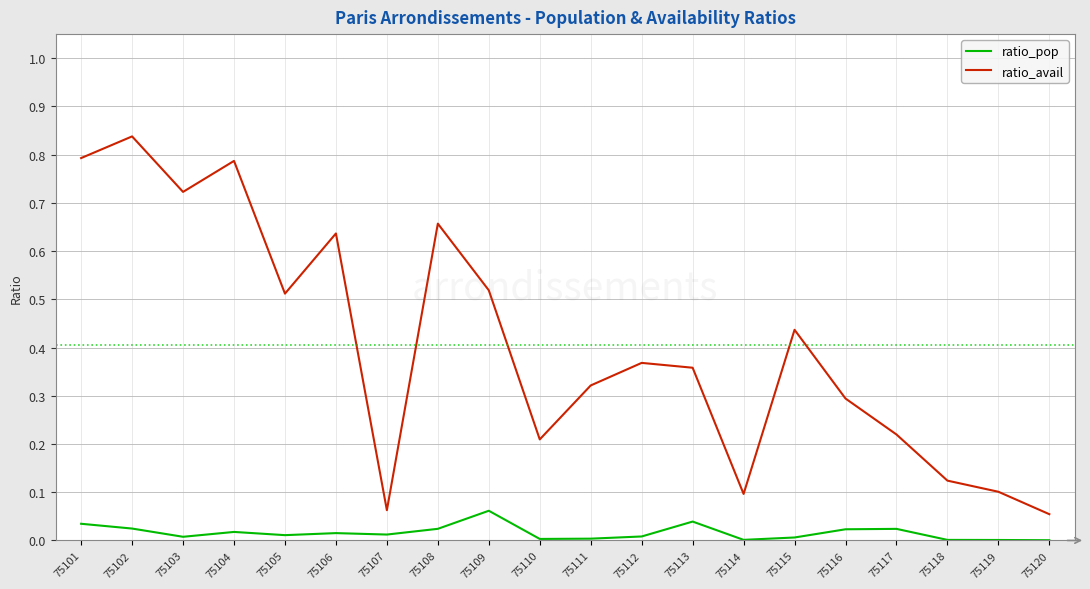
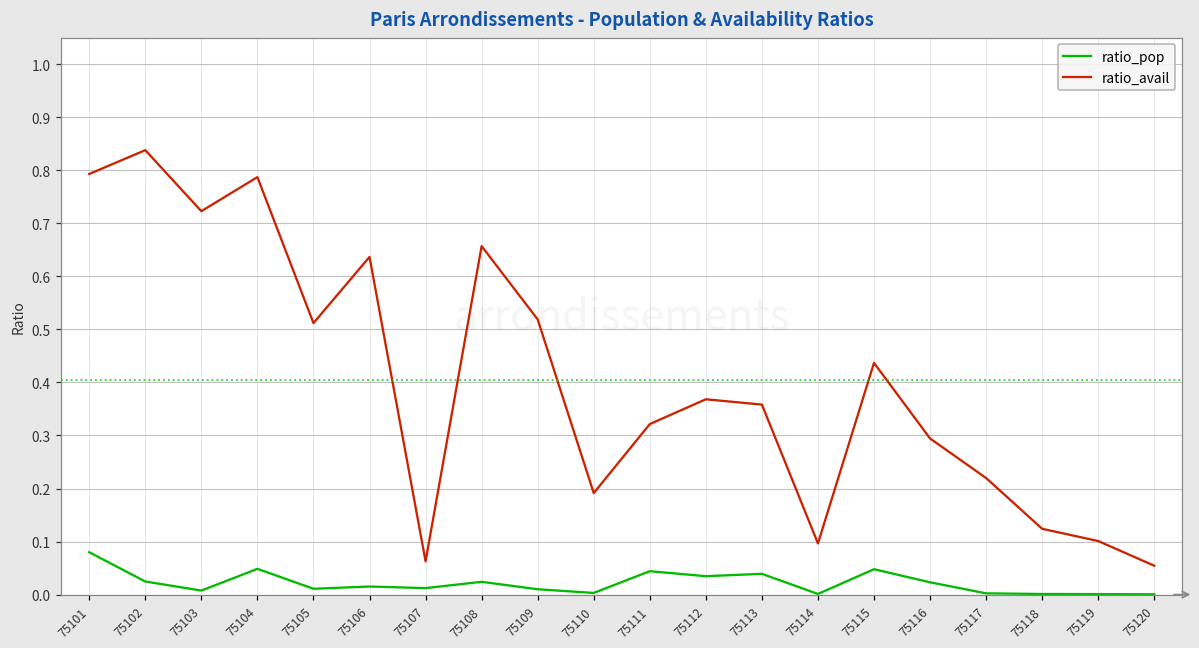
ratio_pop, 75101: 0.03 -> 0.08
ratio_pop, 75104: 0.02 -> 0.05
ratio_pop, 75109: 0.06 -> 0.01
ratio_avail, 75110: 0.21 -> 0.19
ratio_pop, 75111: 0.00 -> 0.04
ratio_pop, 75112: 0.01 -> 0.03
ratio_pop, 75115: 0.01 -> 0.05
ratio_pop, 75117: 0.02 -> 0.00
